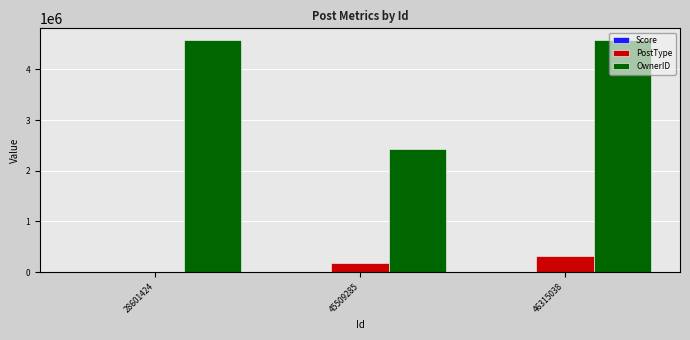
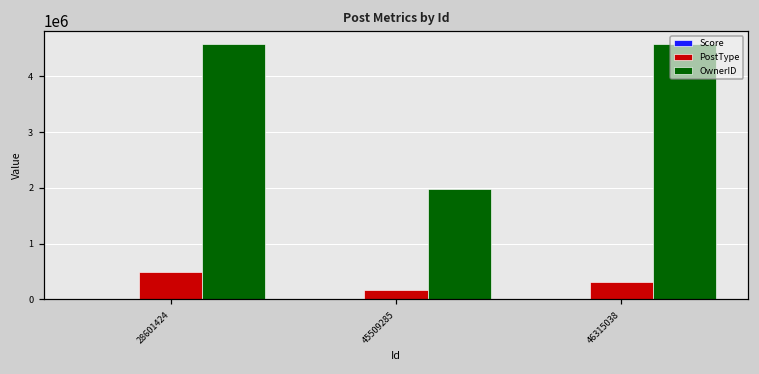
PostType, 28601424: 0 -> 500000
OwnerID, 45509285: 2400000 -> 2000000
